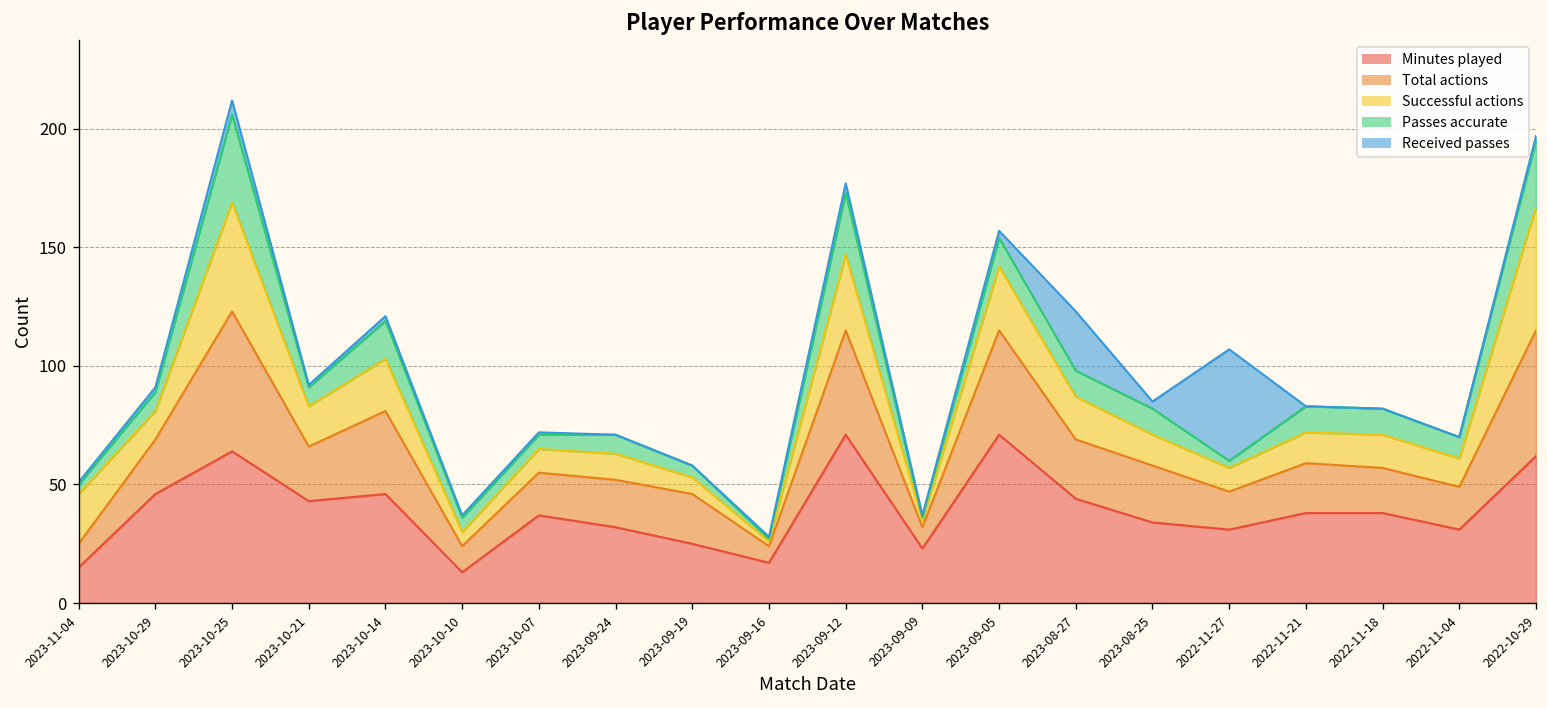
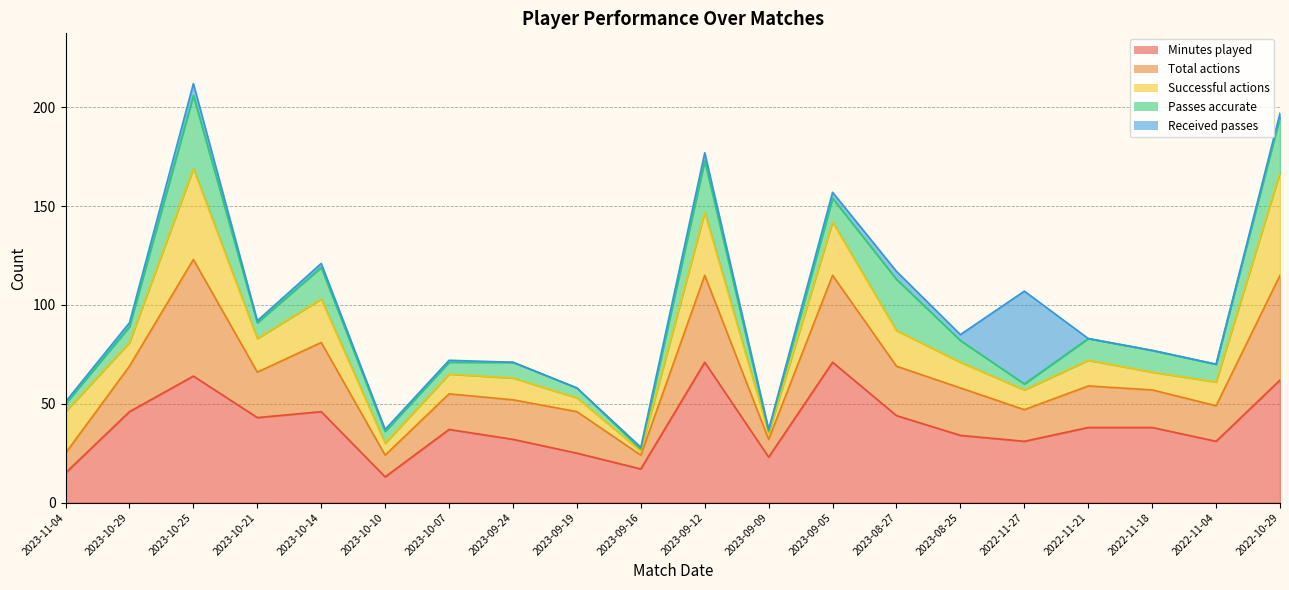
Passes accurate, 2023-08-27: 11 -> 26
Received passes, 2023-08-27: 25 -> 4
Successful actions, 2022-11-18: 14 -> 9
